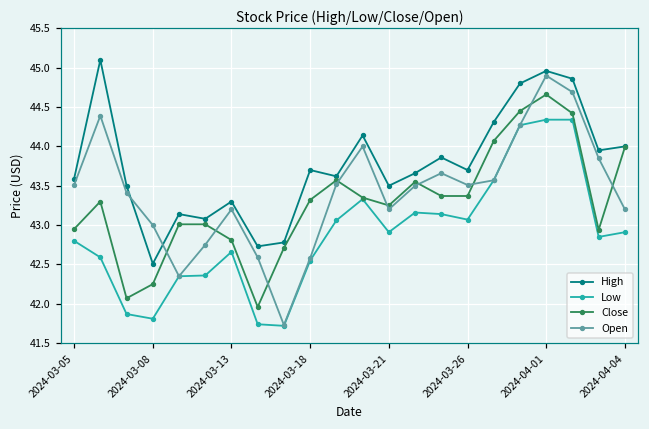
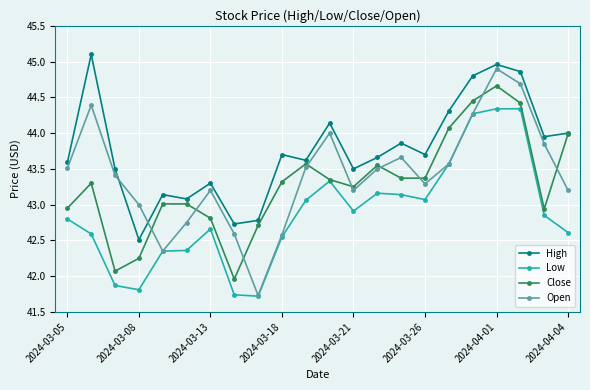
Open, 2024-03-26: 43.5 -> 43.3
Low, 2024-04-04: 42.9 -> 42.6
